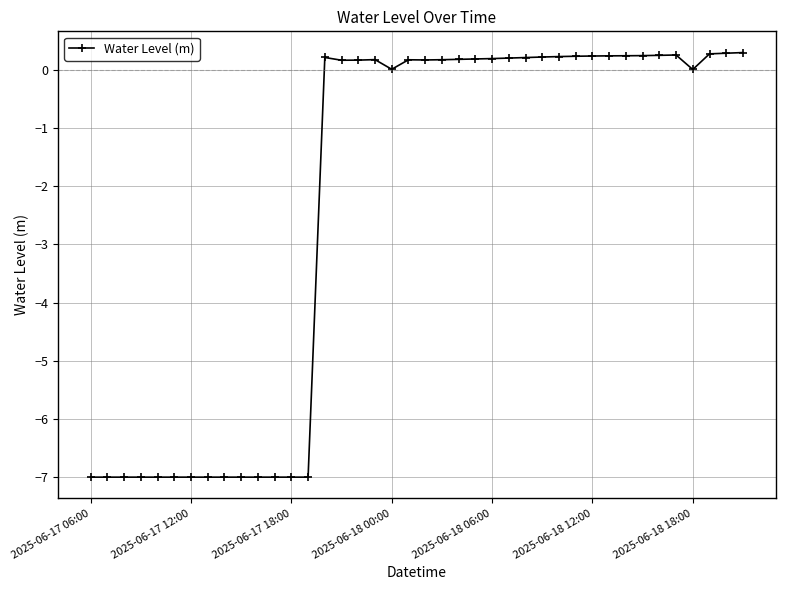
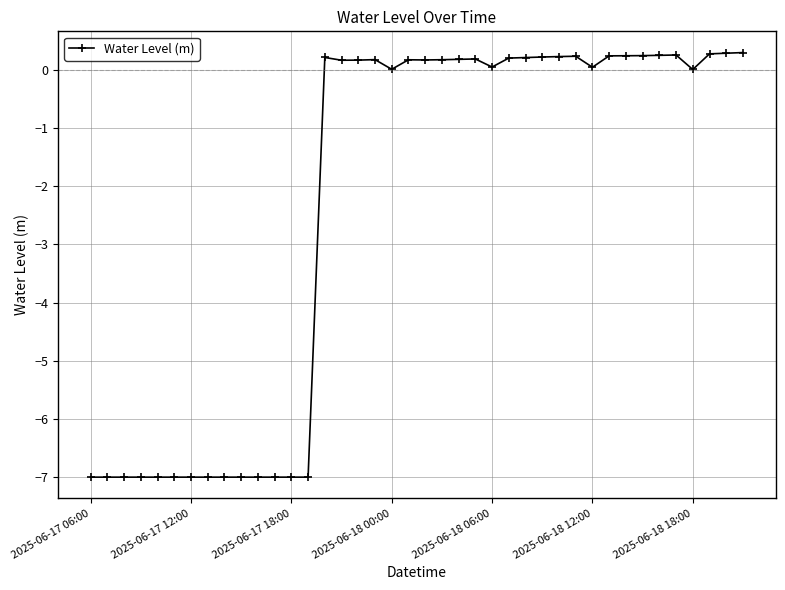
2025-06-18 06:00: 0.2 -> 0.0
2025-06-18 12:00: 0.2 -> 0.0
